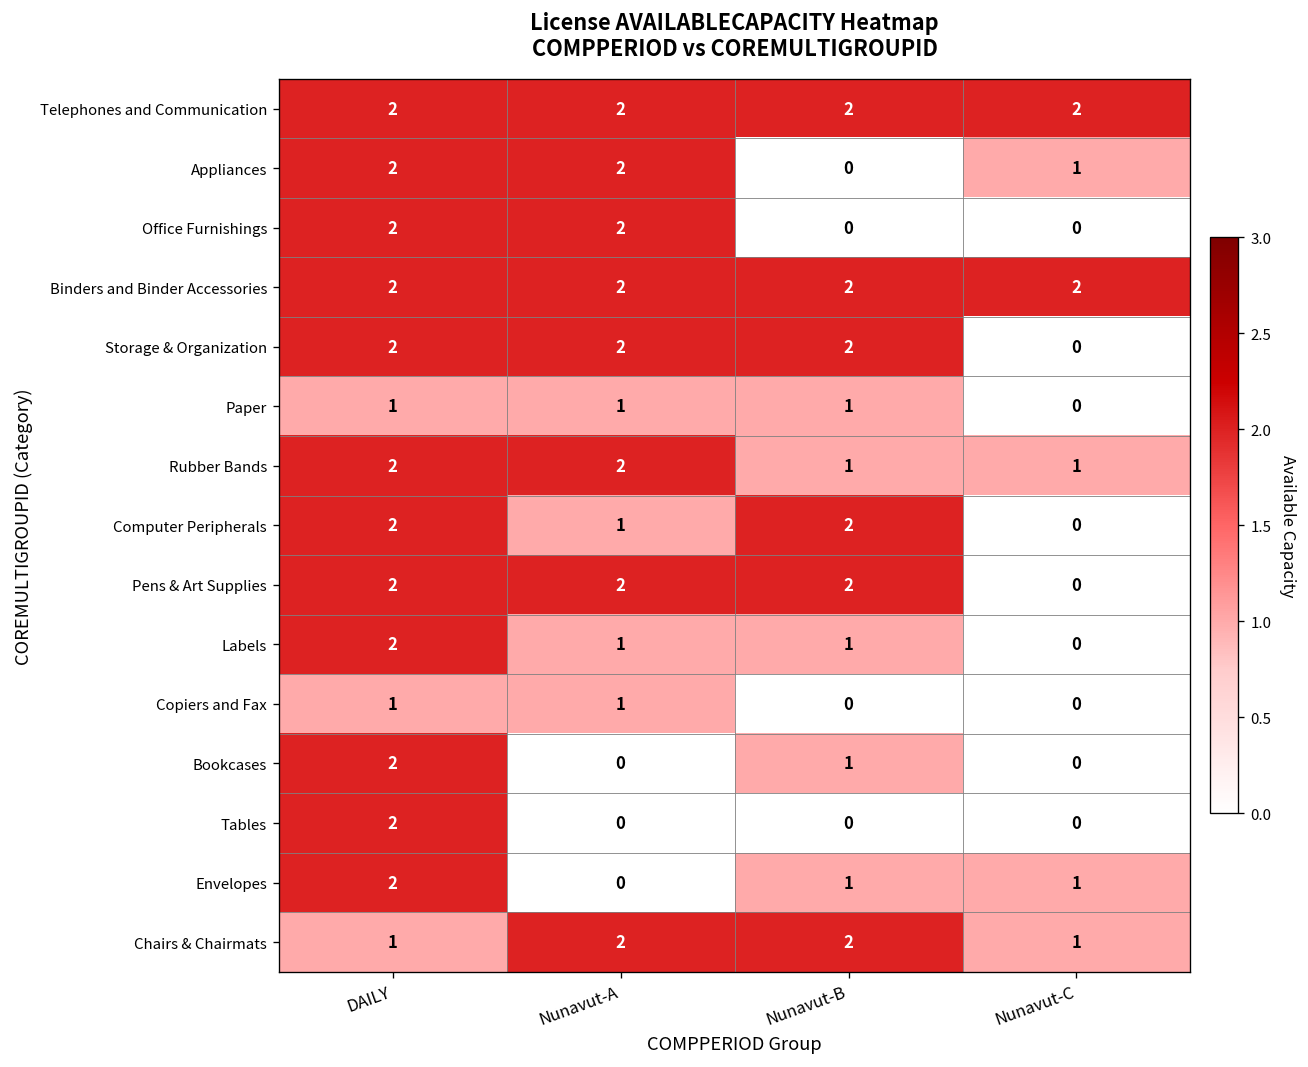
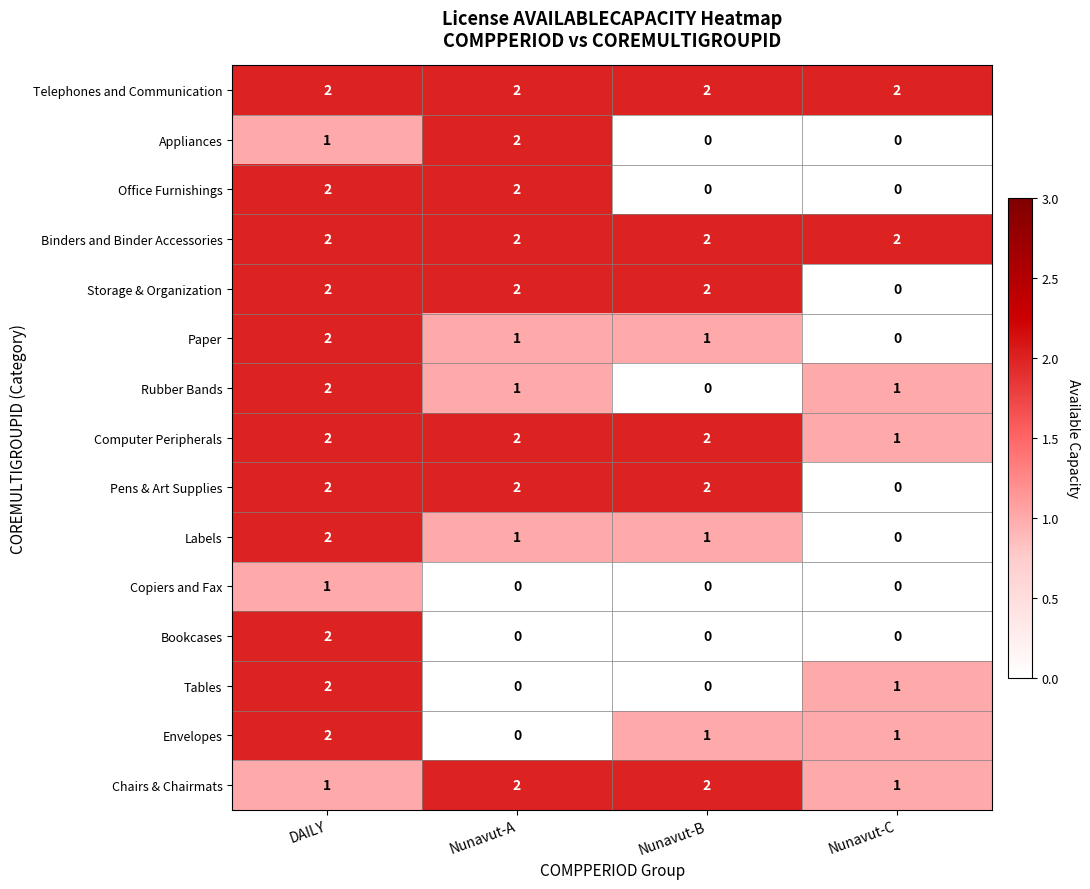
Appliances, DAILY: 2 -> 1
Appliances, Nunavut-C: 1 -> 0
Paper, DAILY: 1 -> 2
Rubber Bands, Nunavut-A: 2 -> 1
Rubber Bands, Nunavut-B: 1 -> 0
Computer Peripherals, Nunavut-A: 1 -> 2
Computer Peripherals, Nunavut-C: 0 -> 1
Copiers and Fax, Nunavut-A: 1 -> 0
Bookcases, Nunavut-B: 1 -> 0
Tables, Nunavut-C: 0 -> 1
